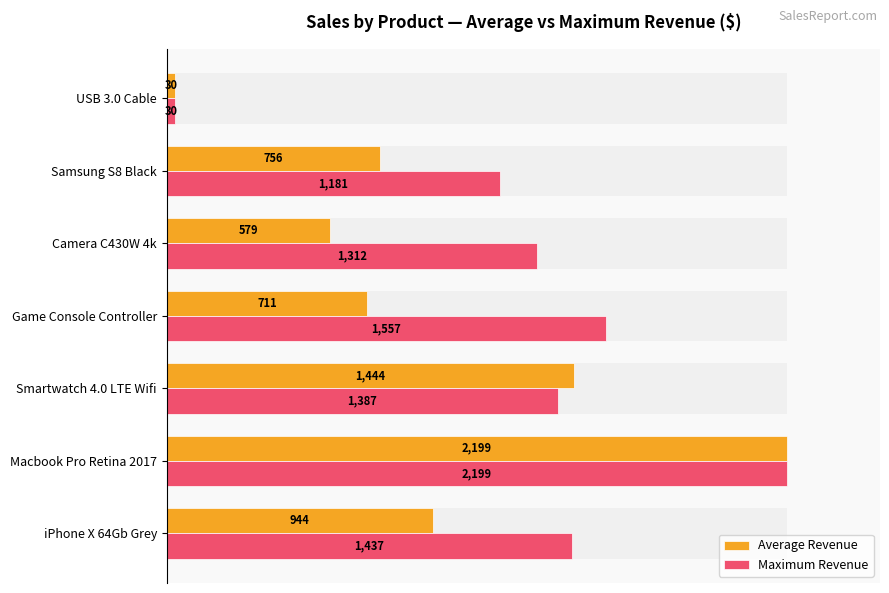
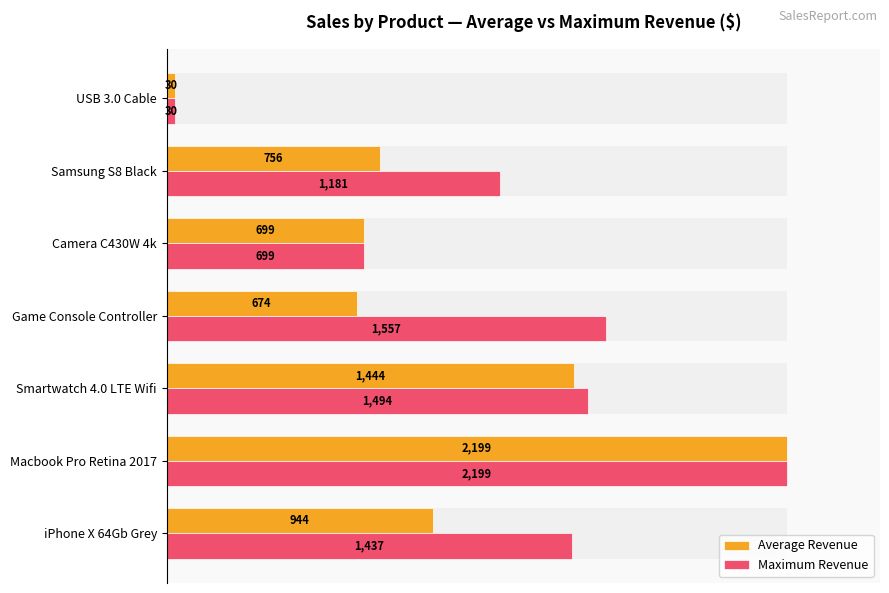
Average Revenue, Camera C430W 4k: 579 -> 699
Maximum Revenue, Camera C430W 4k: 1,312 -> 699
Average Revenue, Game Console Controller: 711 -> 674
Maximum Revenue, Smartwatch 4.0 LTE Wifi: 1,387 -> 1,494
